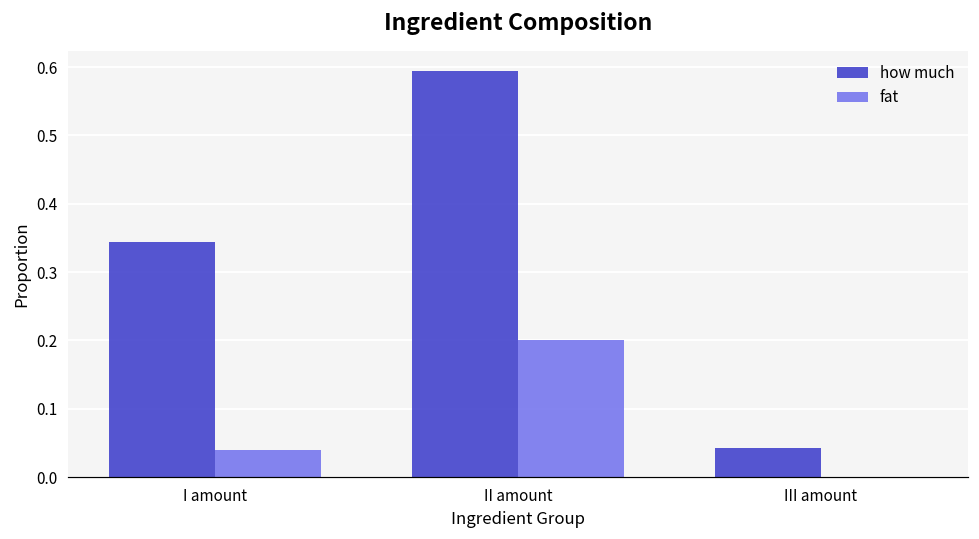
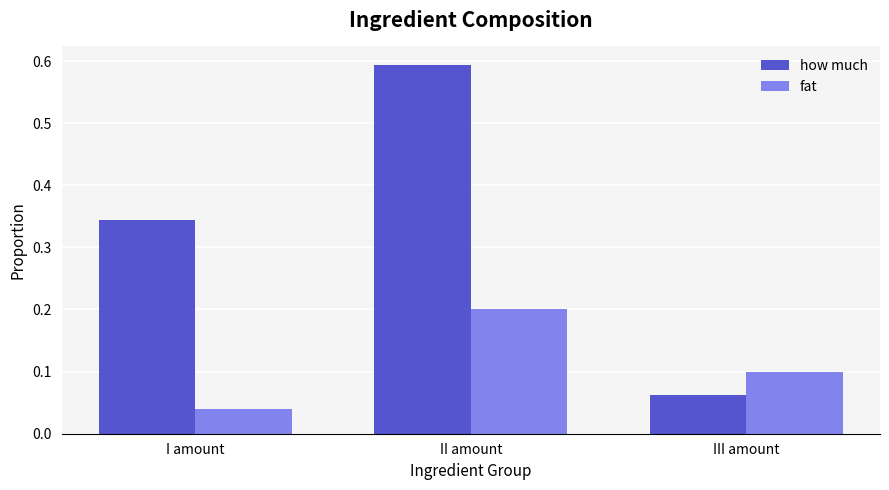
how much, III amount: 0.04 -> 0.06
fat, III amount: 0.0 -> 0.1
